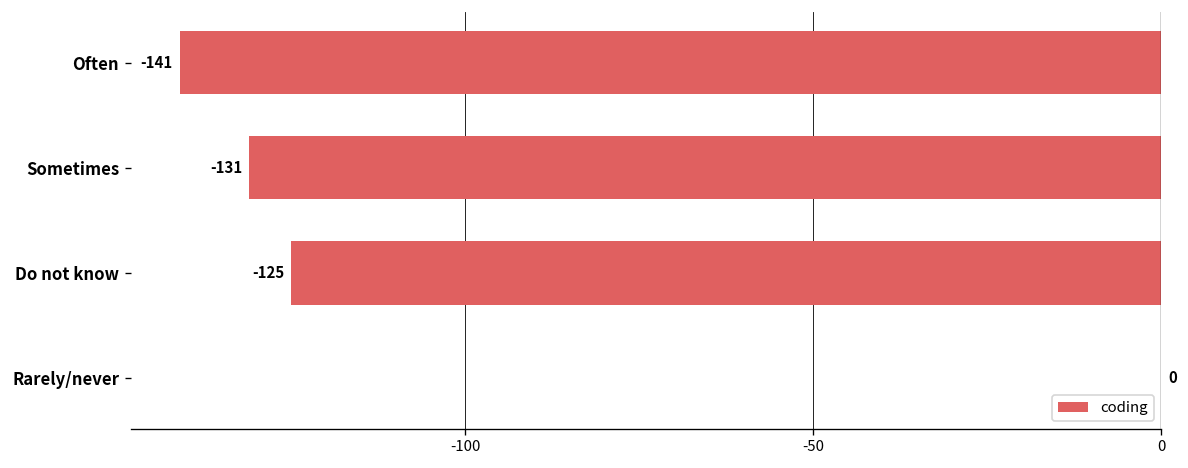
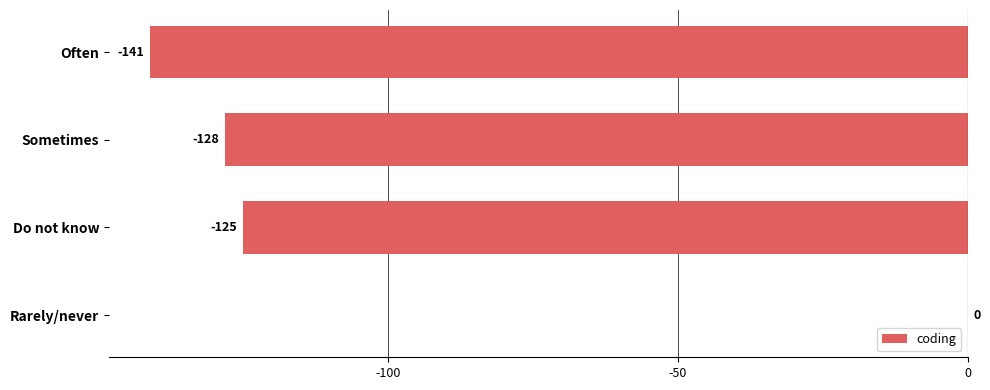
Sometimes: -131 -> -128
